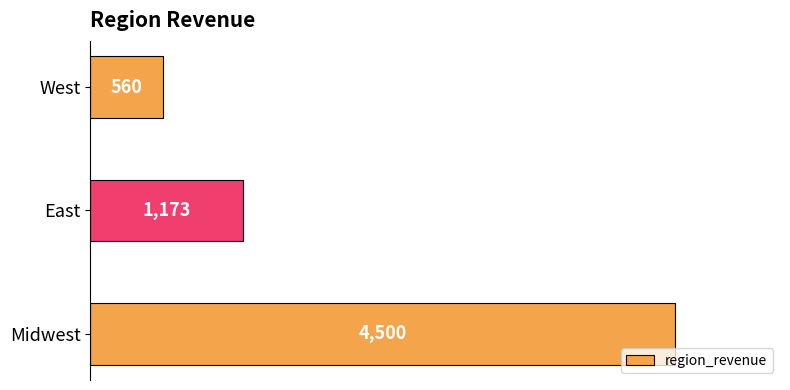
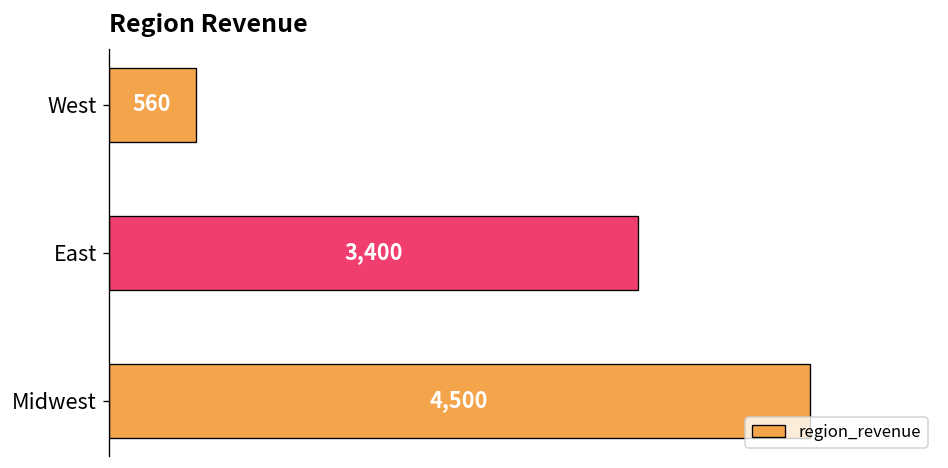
East: 1,173 -> 3,400
